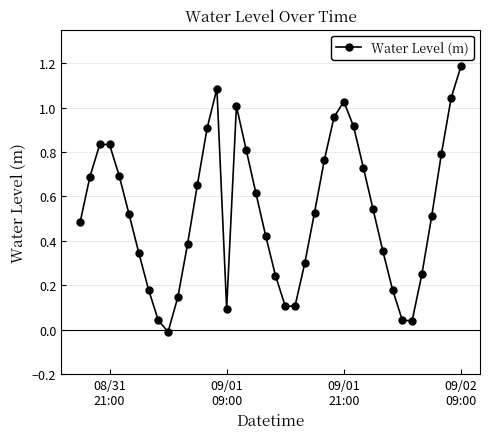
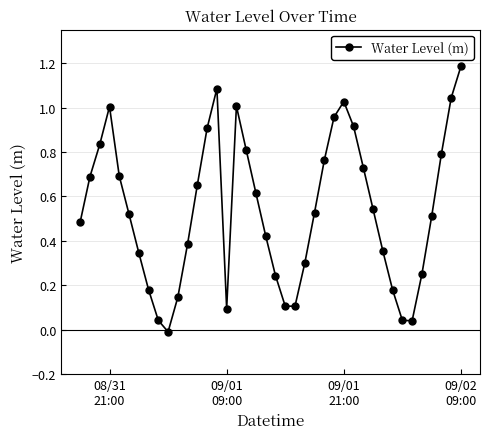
08/31 21:00: 0.83 -> 1.00
